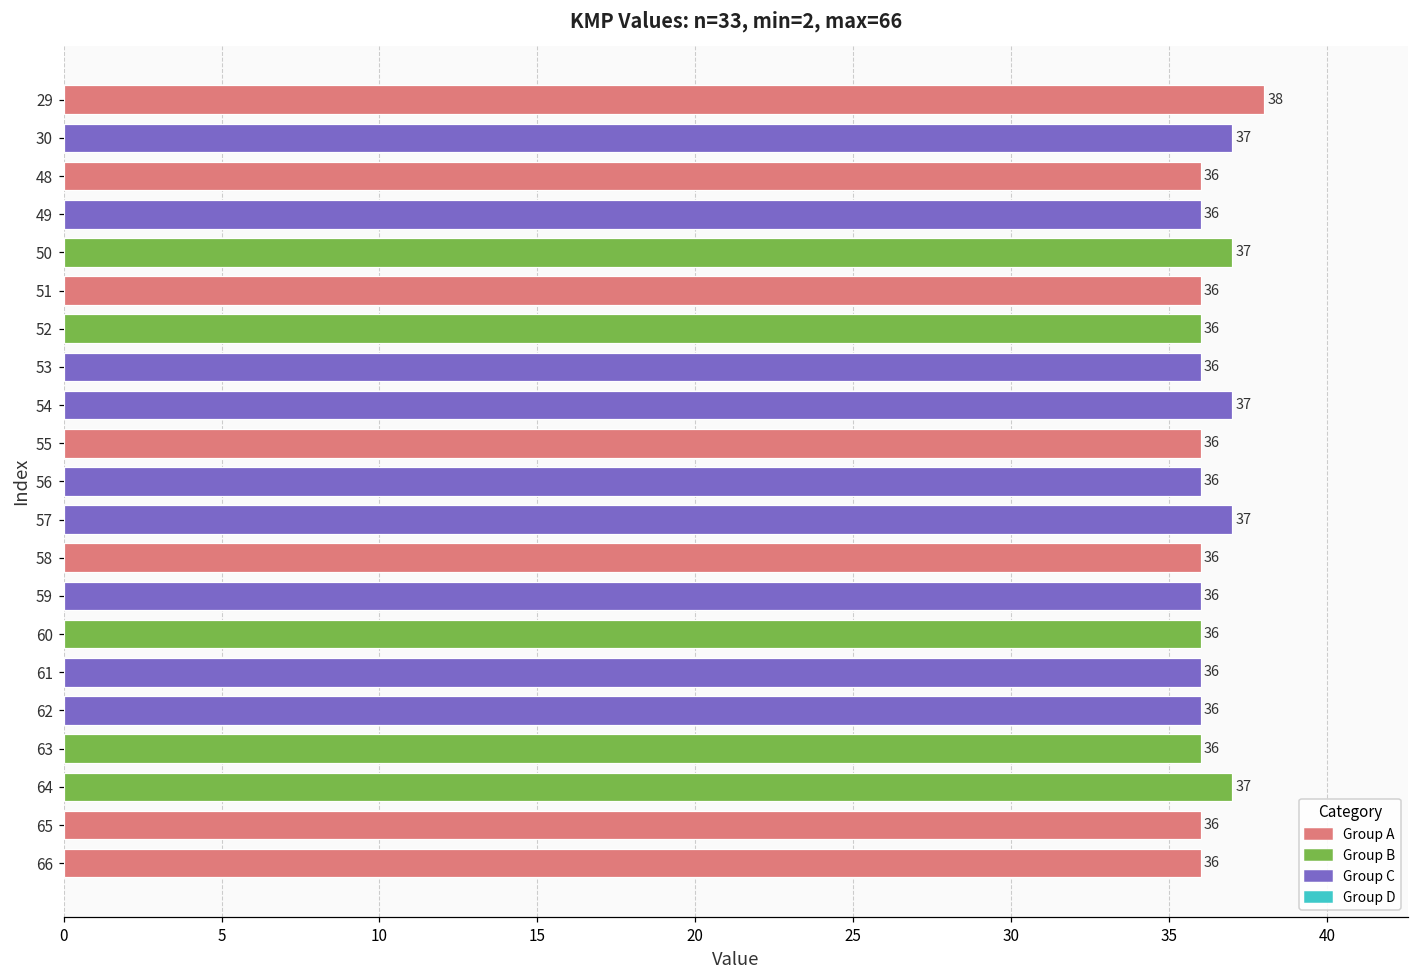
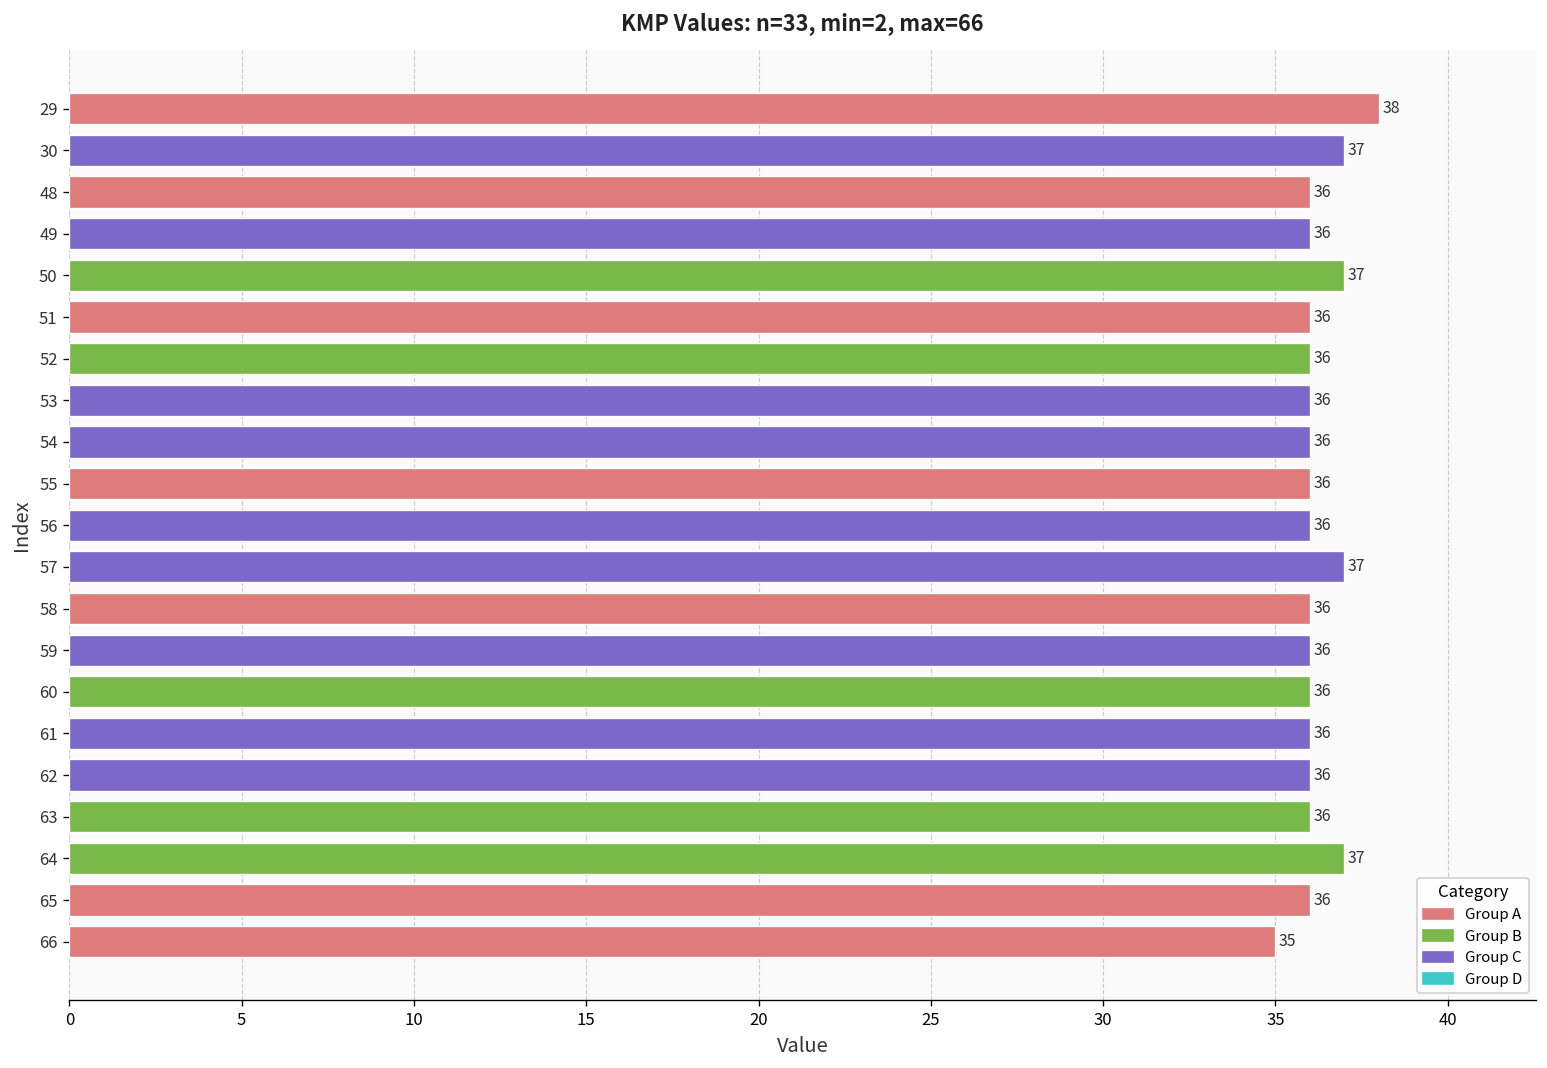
54: 37 -> 36
66: 36 -> 35
